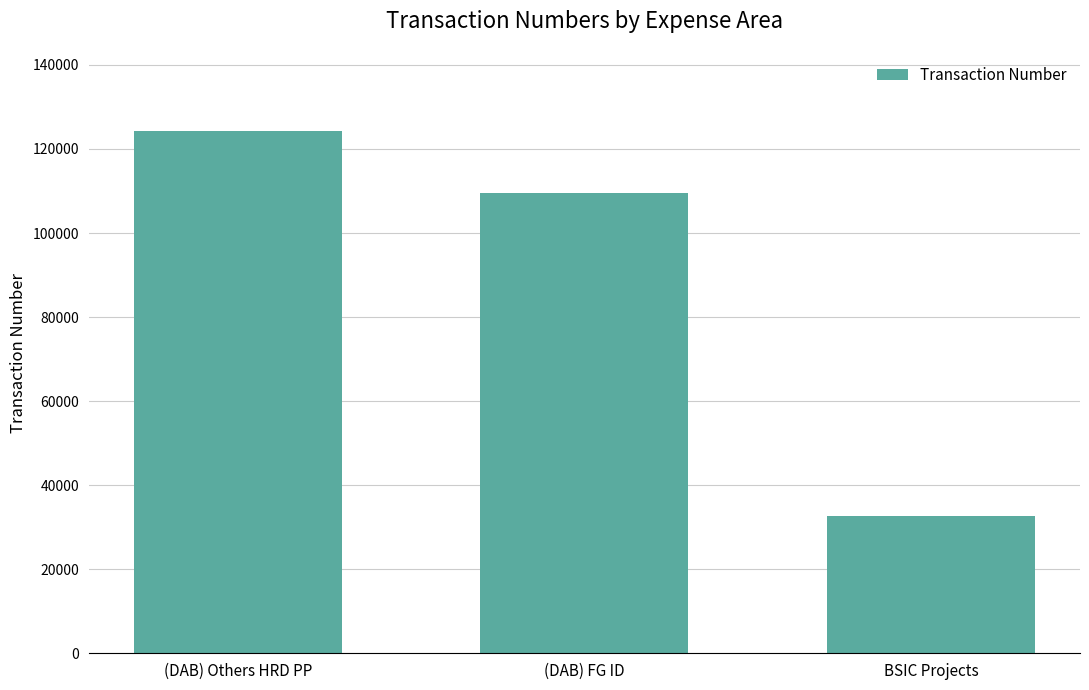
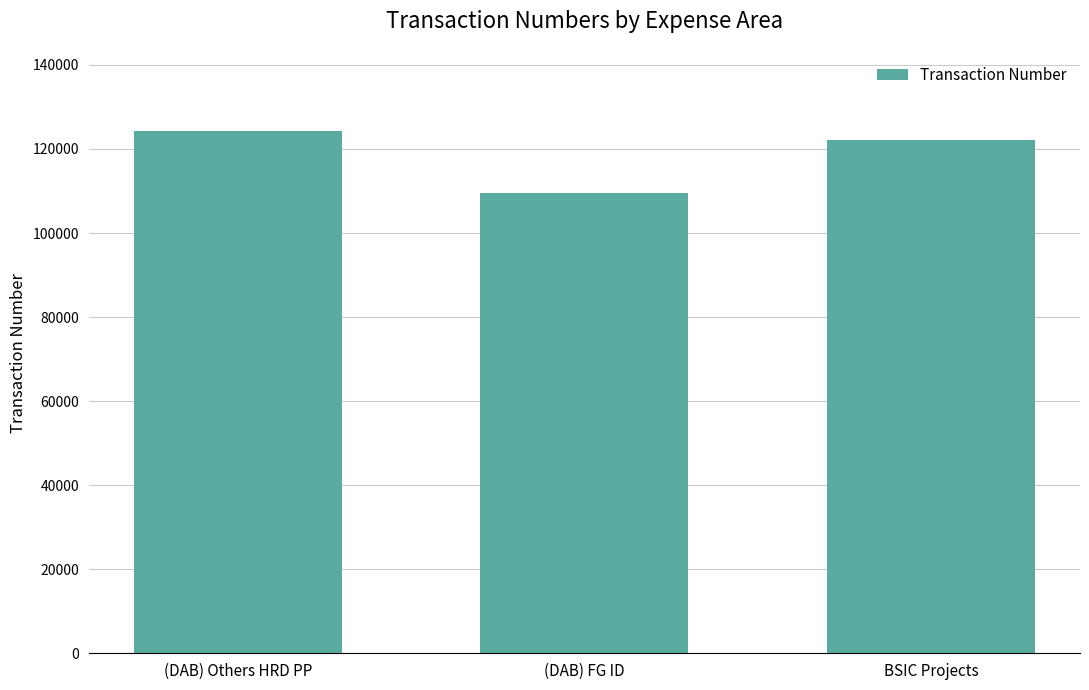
BSIC Projects: 33000 -> 122000
